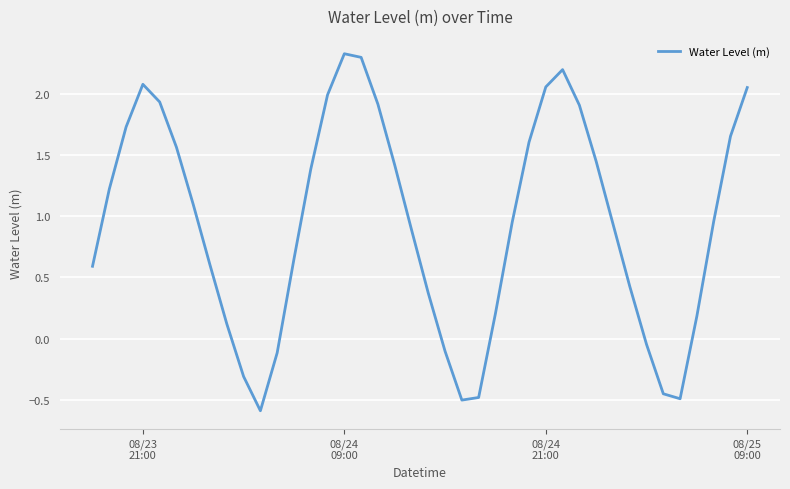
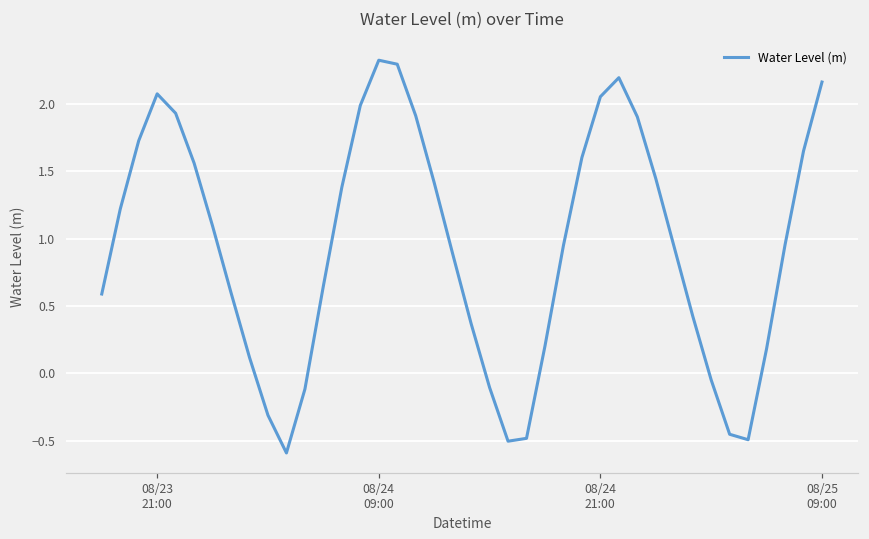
08/25 09:00: 2.05 -> 2.16
